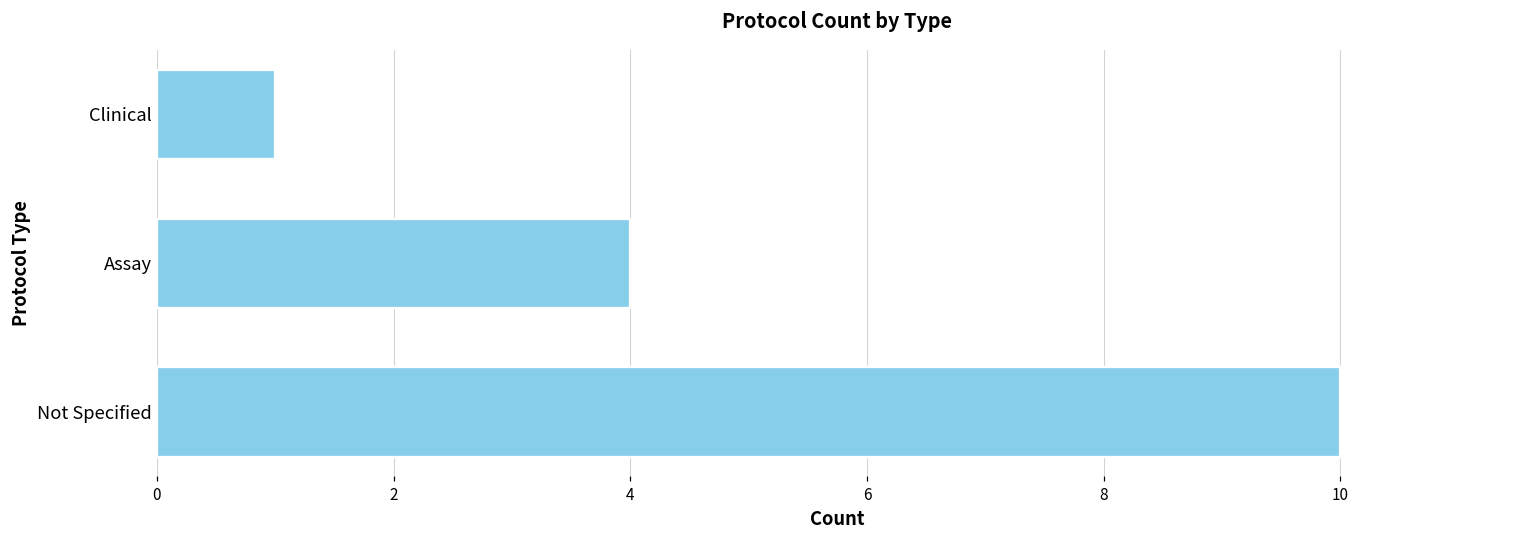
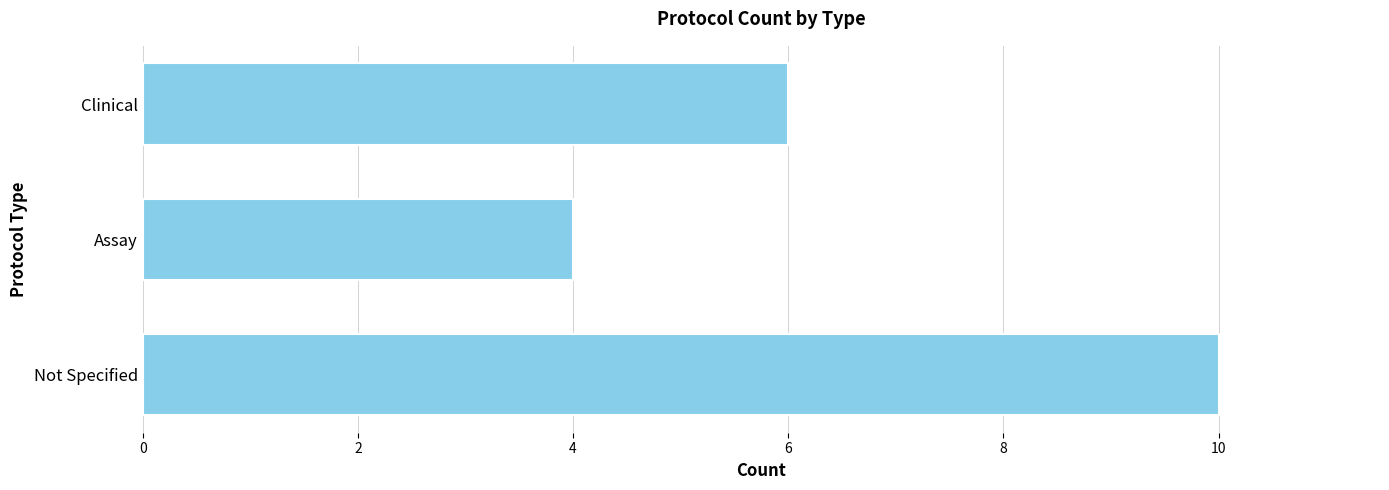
Clinical: 1 -> 6
